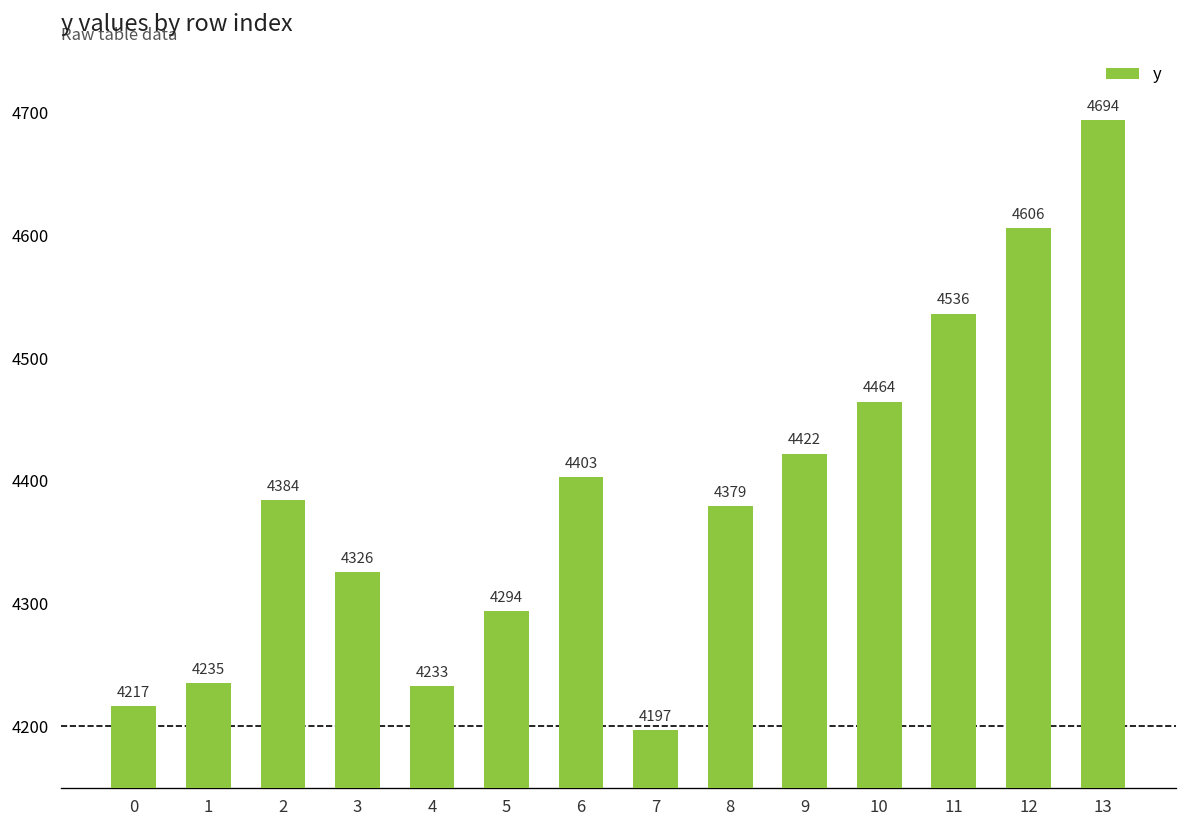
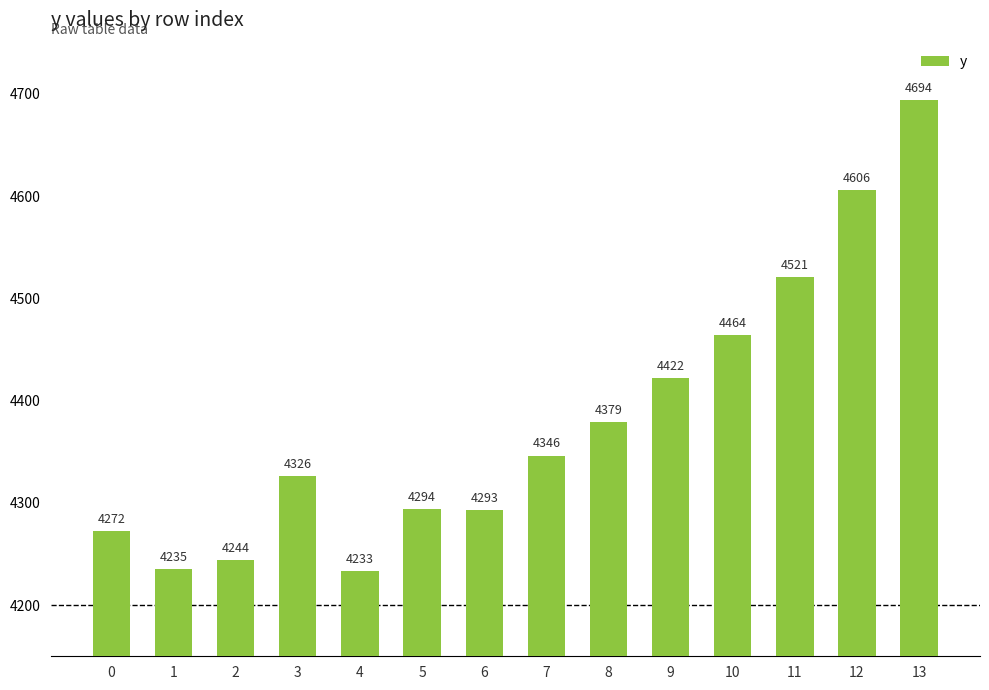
0: 4217 -> 4272
2: 4384 -> 4244
6: 4403 -> 4293
7: 4197 -> 4346
11: 4536 -> 4521
